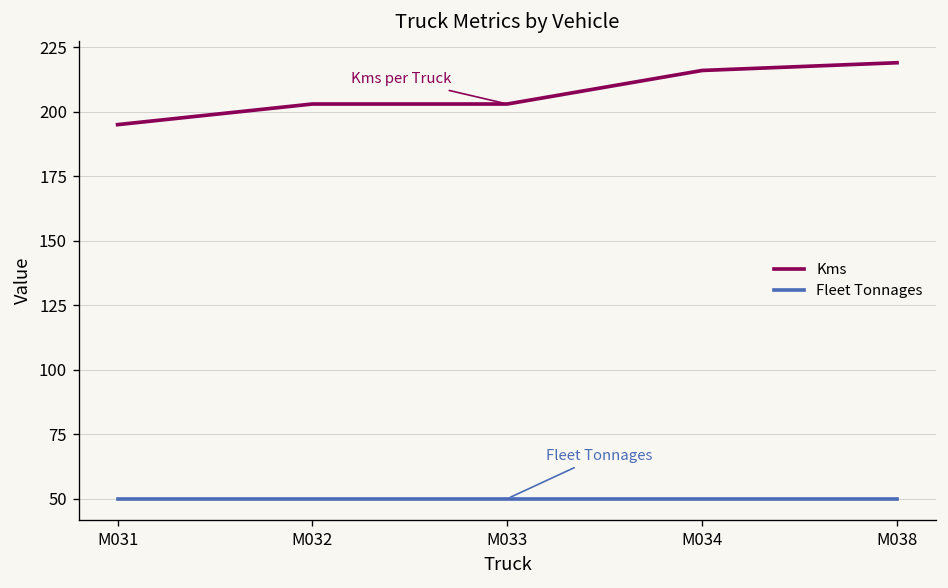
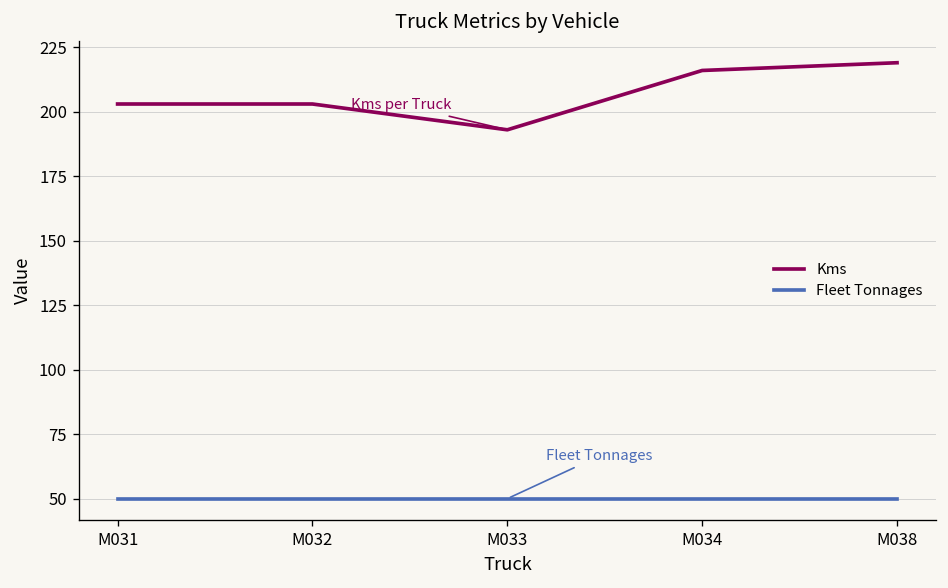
Kms, M031: 195 -> 203
Kms, M033: 203 -> 193
